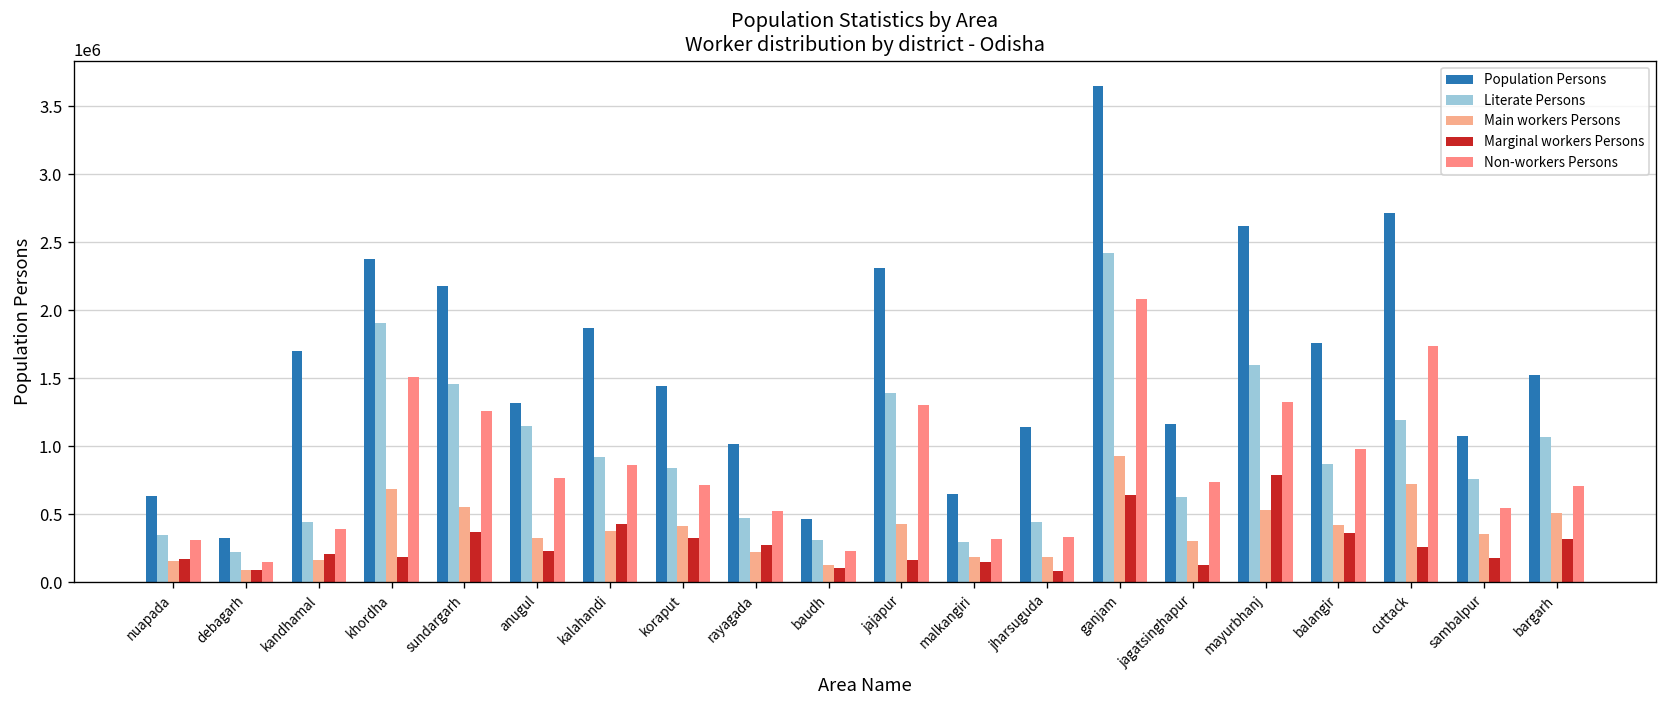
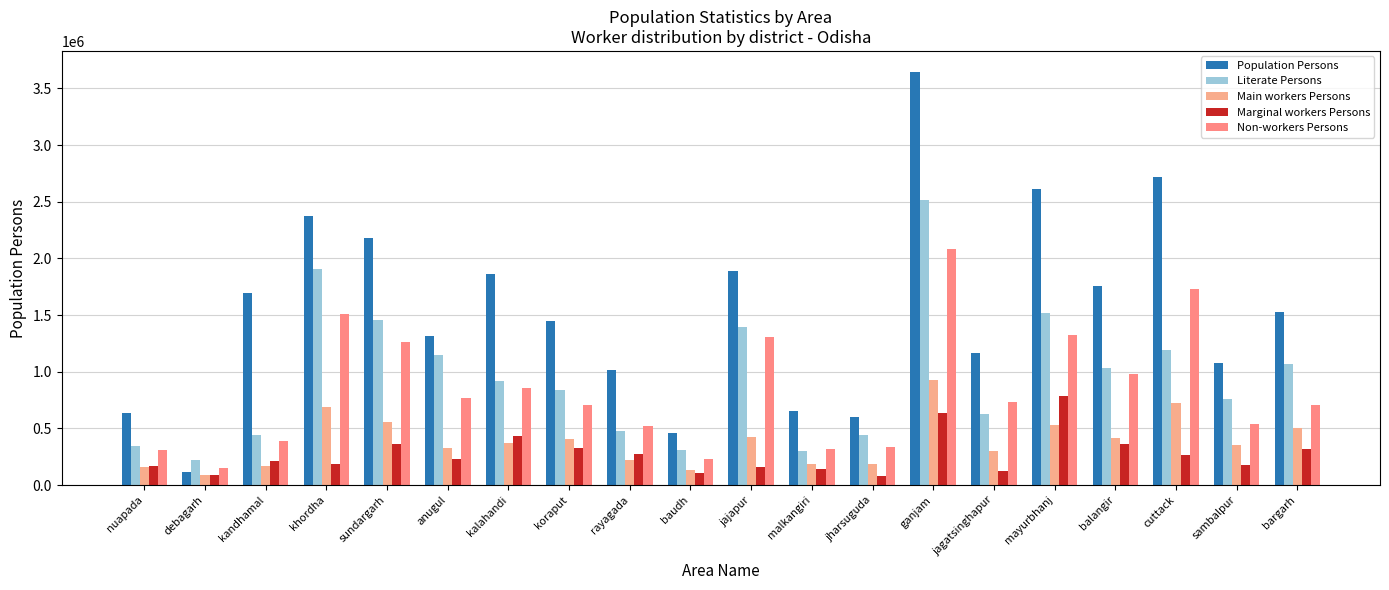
Population Persons, debagarh: 330000 -> 110000
Population Persons, jajapur: 2310000 -> 1890000
Population Persons, jharsuguda: 1140000 -> 600000
Literate Persons, ganjam: 2420000 -> 2510000
Literate Persons, mayurbhanj: 1590000 -> 1520000
Literate Persons, balangir: 870000 -> 1040000
